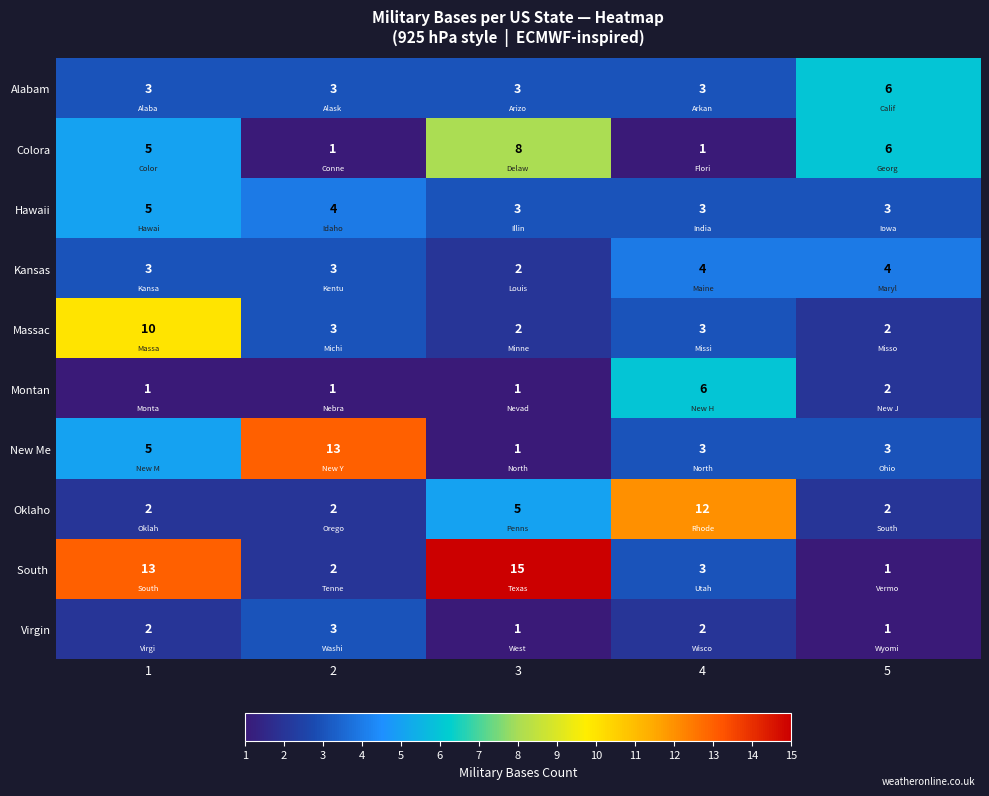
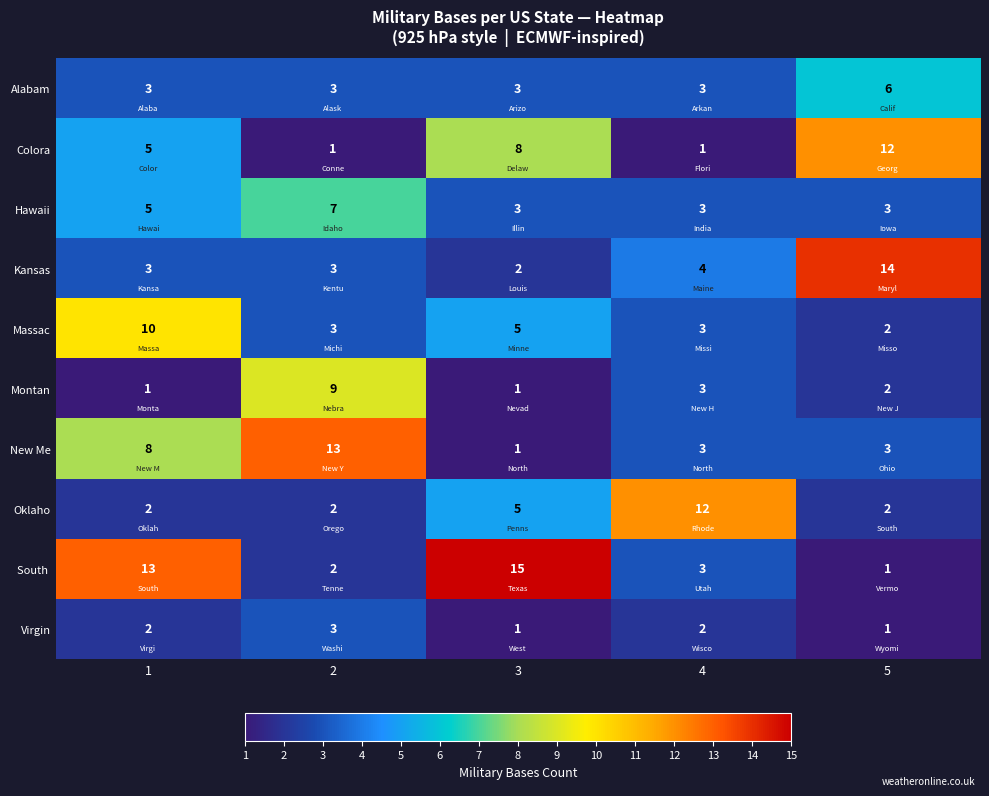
Colora, 5: 6 -> 12
Hawaii, 2: 4 -> 7
Kansas, 5: 4 -> 14
Massac, 3: 2 -> 5
Montan, 2: 1 -> 9
Montan, 4: 6 -> 3
New Me, 1: 5 -> 8
